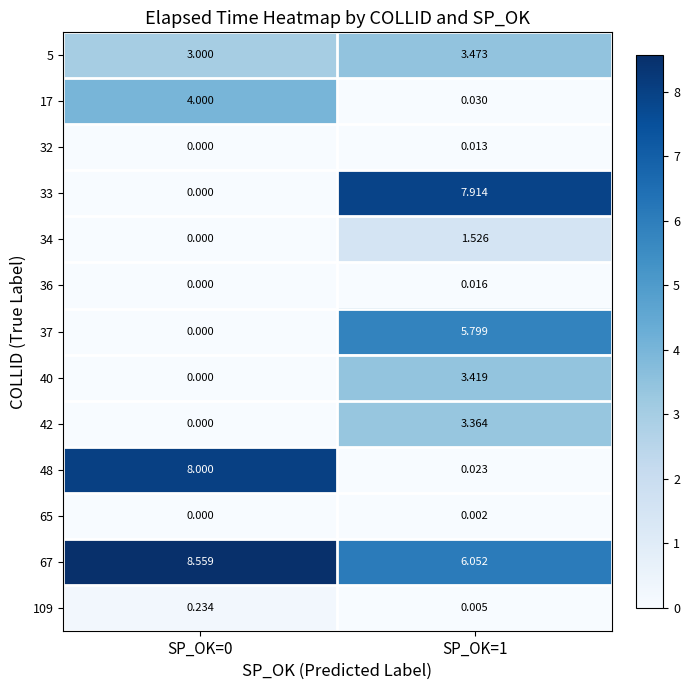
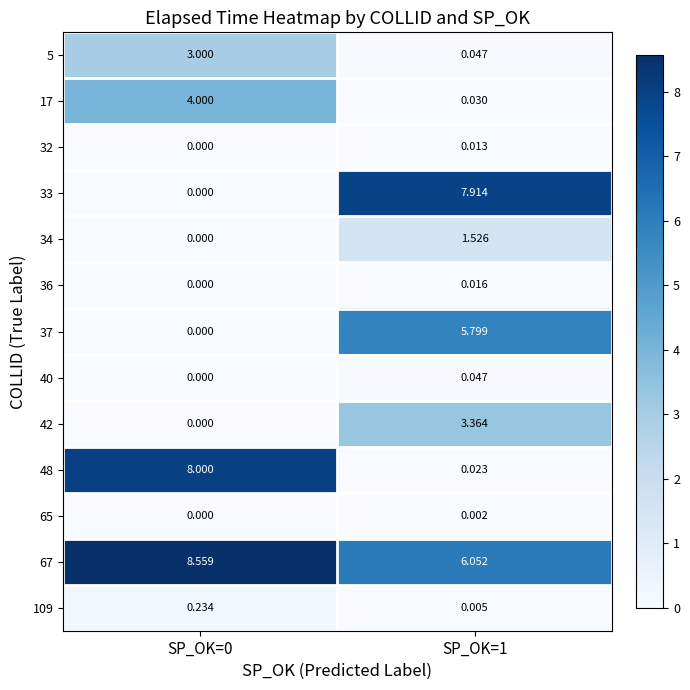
5, SP_OK=1: 3.473 -> 0.047
40, SP_OK=1: 3.419 -> 0.047
